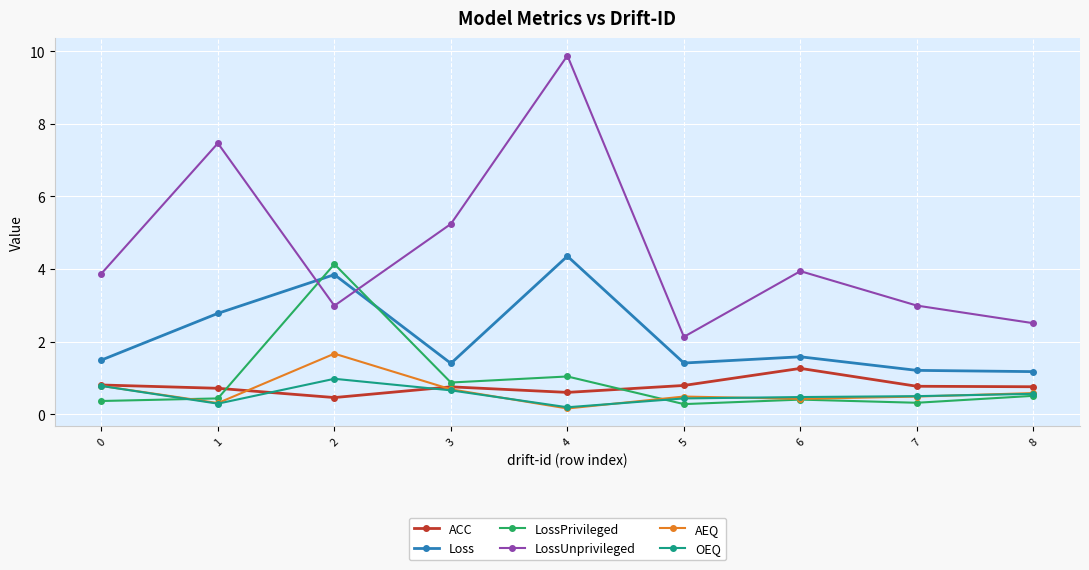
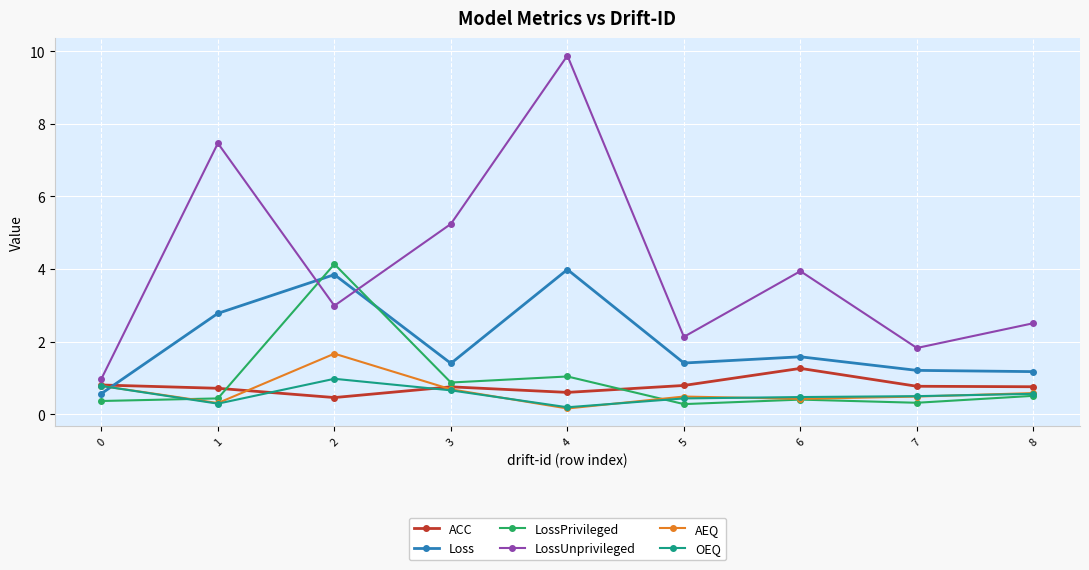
Loss, 0: 1.5 -> 0.6
LossUnprivileged, 0: 3.9 -> 1.0
Loss, 4: 4.4 -> 4.0
LossUnprivileged, 7: 3.0 -> 1.8
